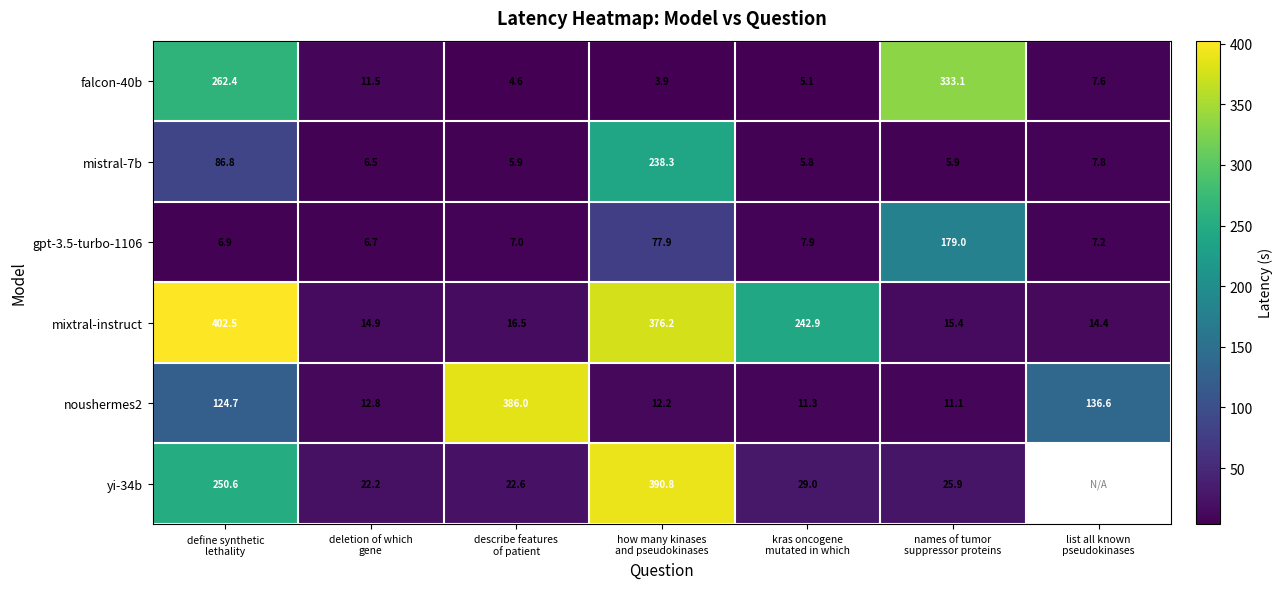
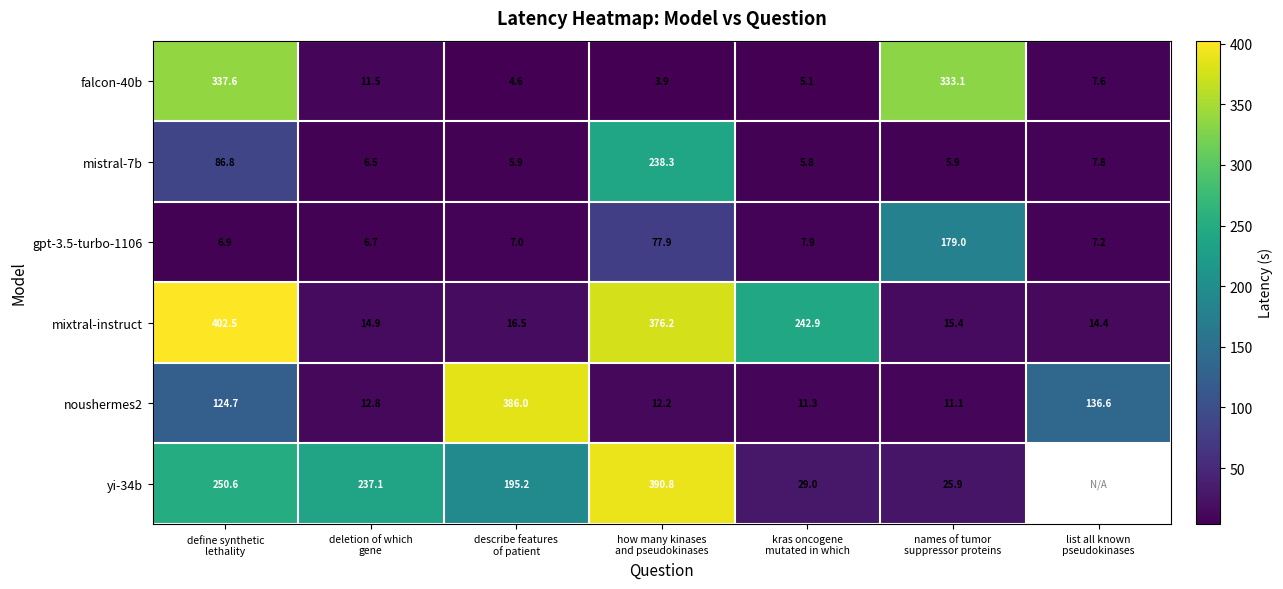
falcon-40b, define synthetic lethality: 262.4 -> 337.6
yi-34b, deletion of which gene: 22.2 -> 237.1
yi-34b, describe features of patient: 22.6 -> 195.2
